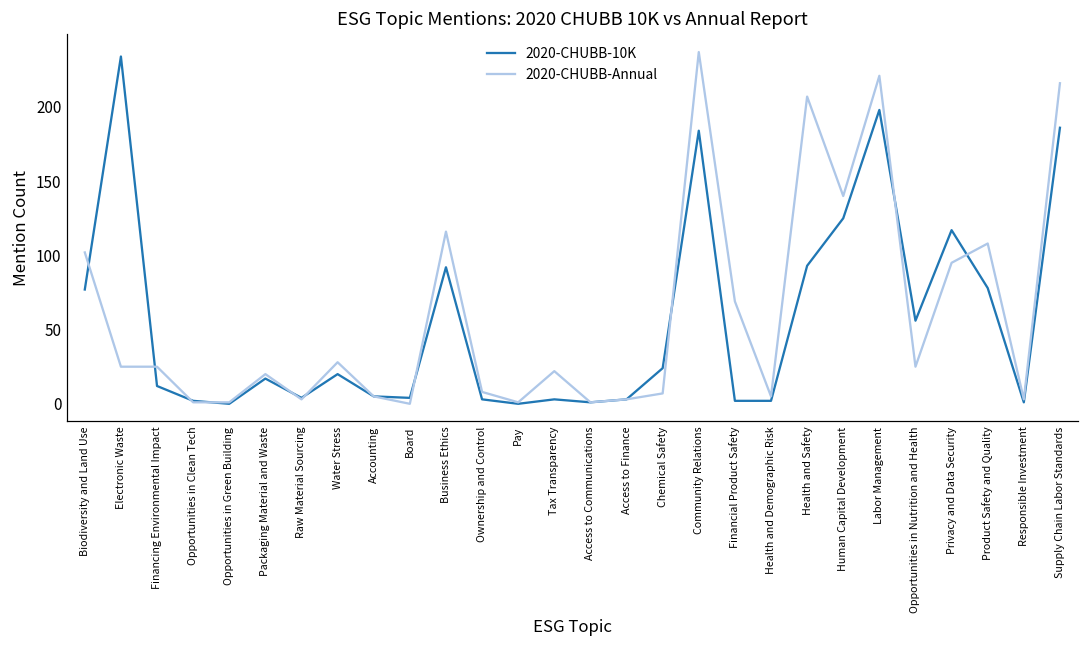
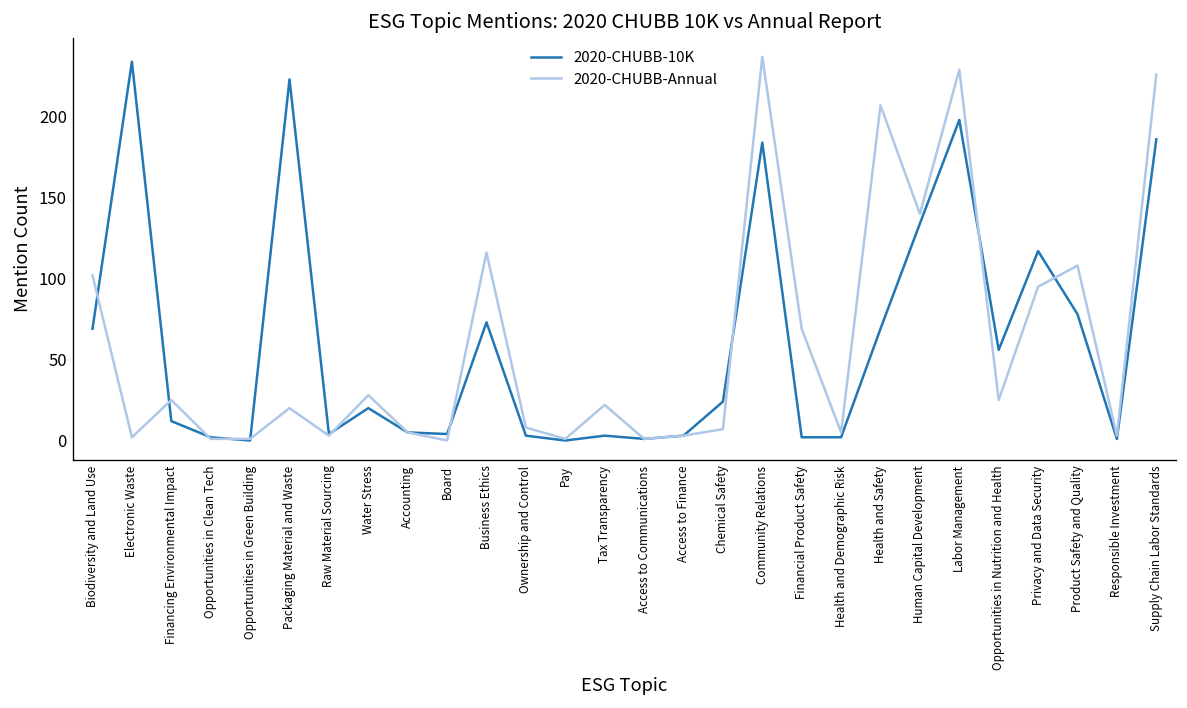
2020-CHUBB-10K, Biodiversity and Land Use: 77 -> 69
2020-CHUBB-Annual, Electronic Waste: 25 -> 2
2020-CHUBB-10K, Packaging Material and Waste: 17 -> 223
2020-CHUBB-10K, Business Ethics: 92 -> 73
2020-CHUBB-10K, Health and Safety: 93 -> 69
2020-CHUBB-10K, Human Capital Development: 125 -> 134
2020-CHUBB-Annual, Labor Management: 221 -> 229
2020-CHUBB-Annual, Supply Chain Labor Standards: 216 -> 226
